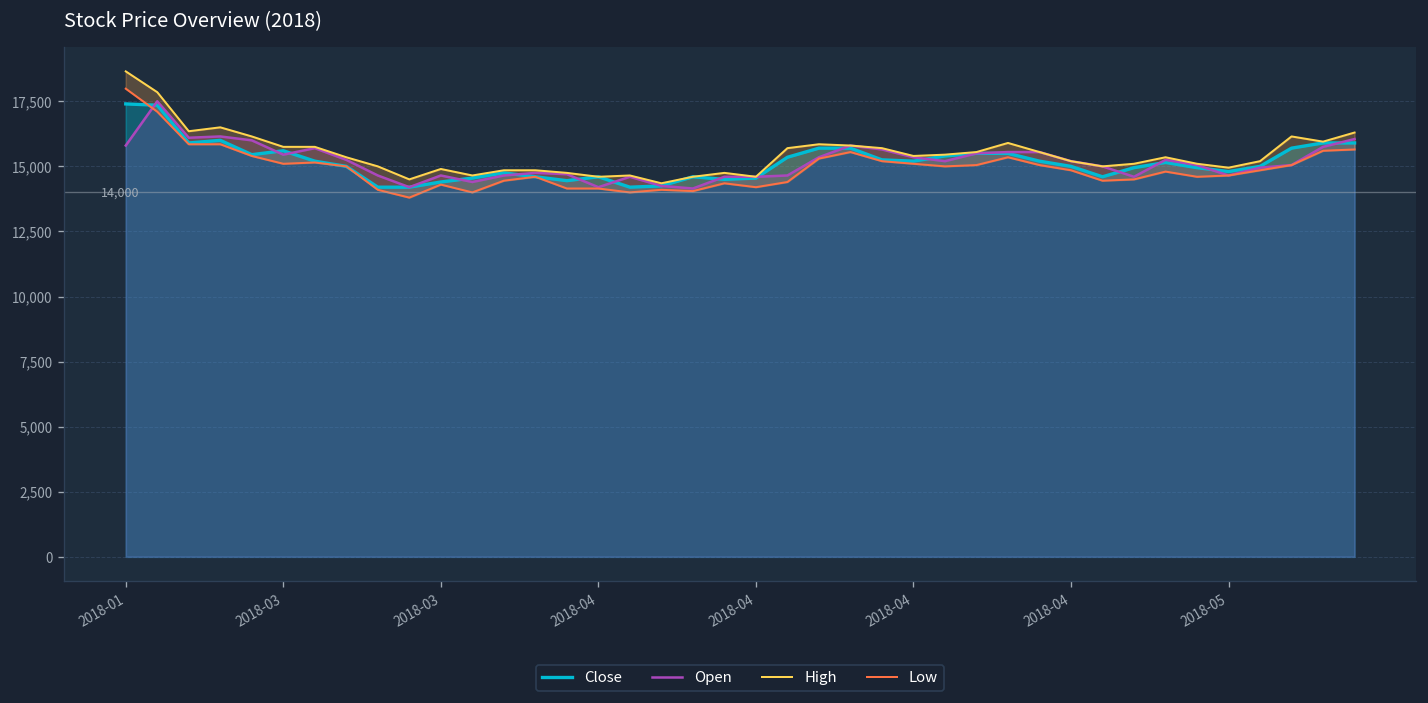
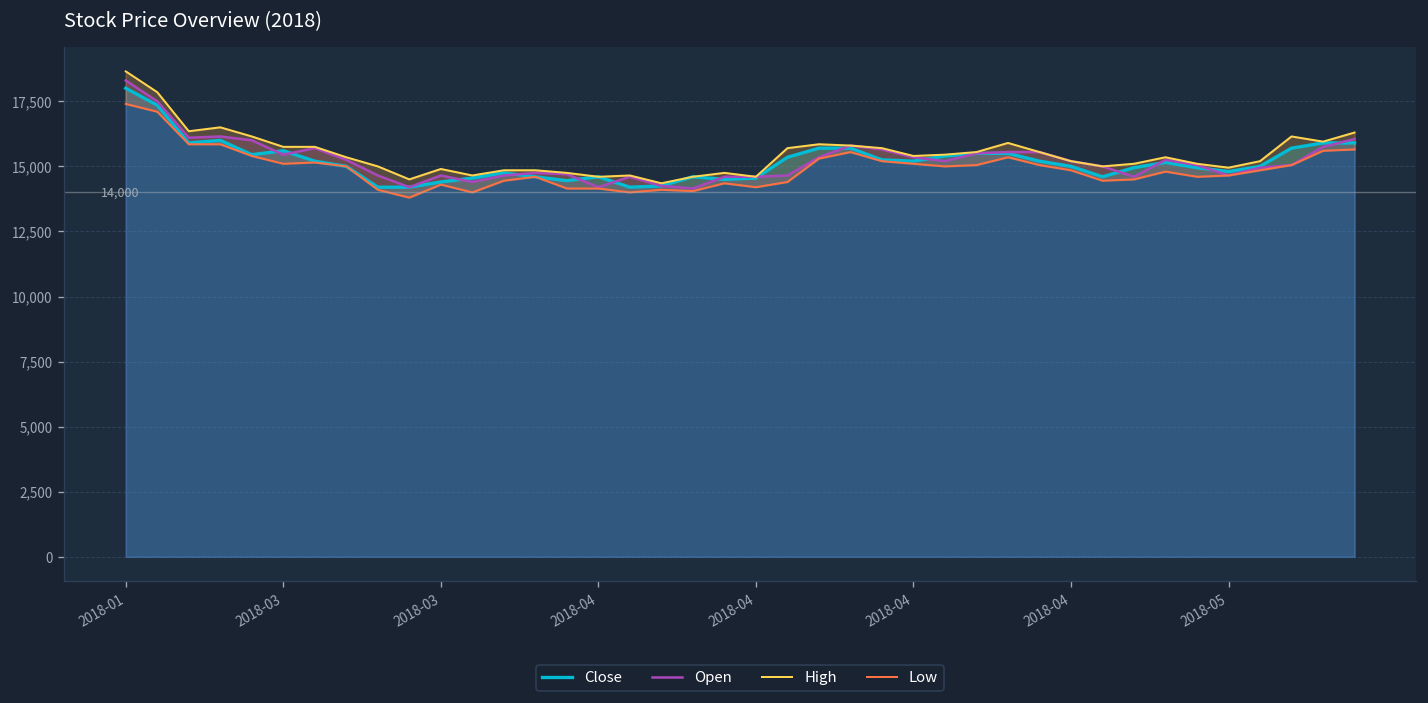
Close, 2018-01: 17,400 -> 18,000
Open, 2018-01: 15,800 -> 18,300
Low, 2018-01: 18,000 -> 17,400
